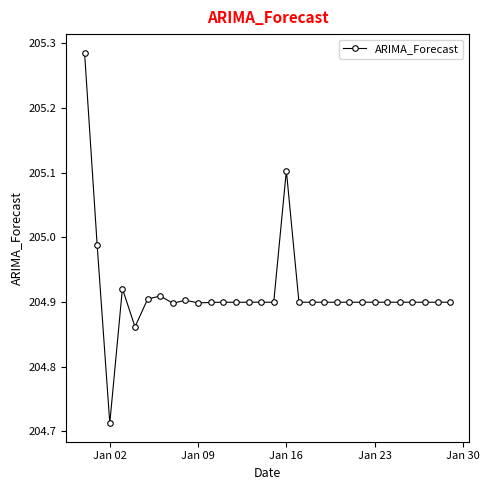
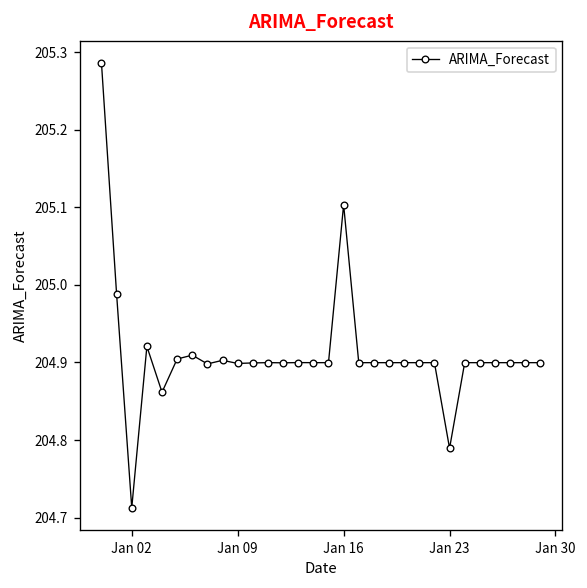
Jan 23: 204.90 -> 204.79
